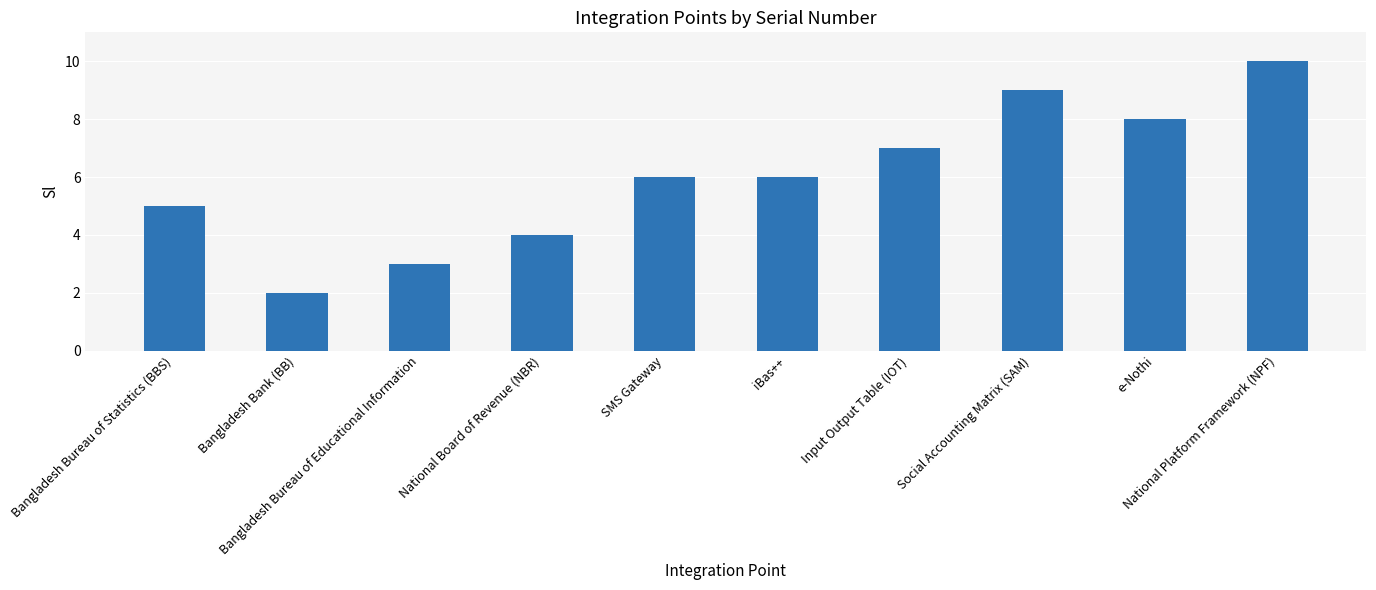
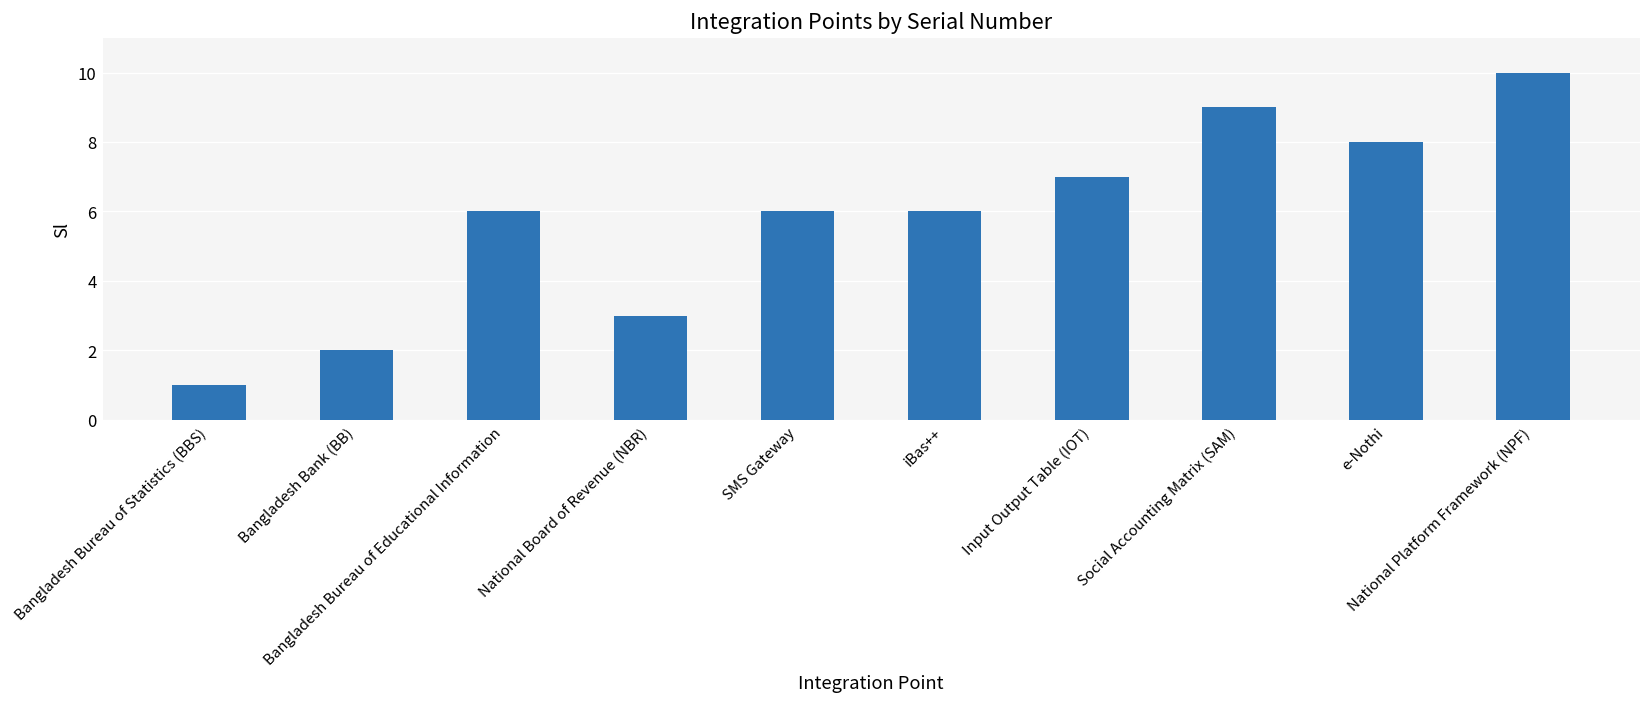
Bangladesh Bureau of Statistics (BBS): 5 -> 1
Bangladesh Bureau of Educational Information: 3 -> 6
National Board of Revenue (NBR): 4 -> 3
